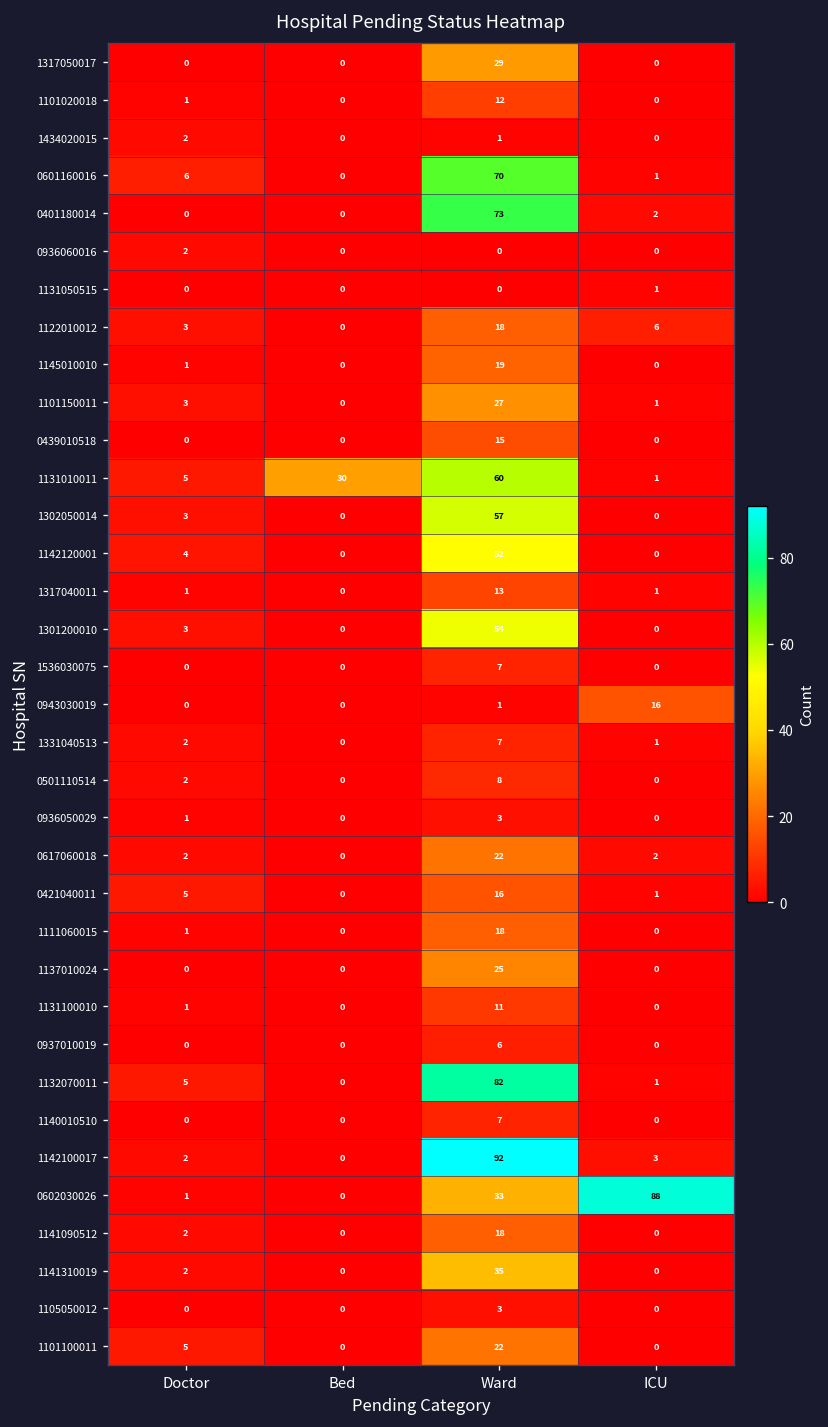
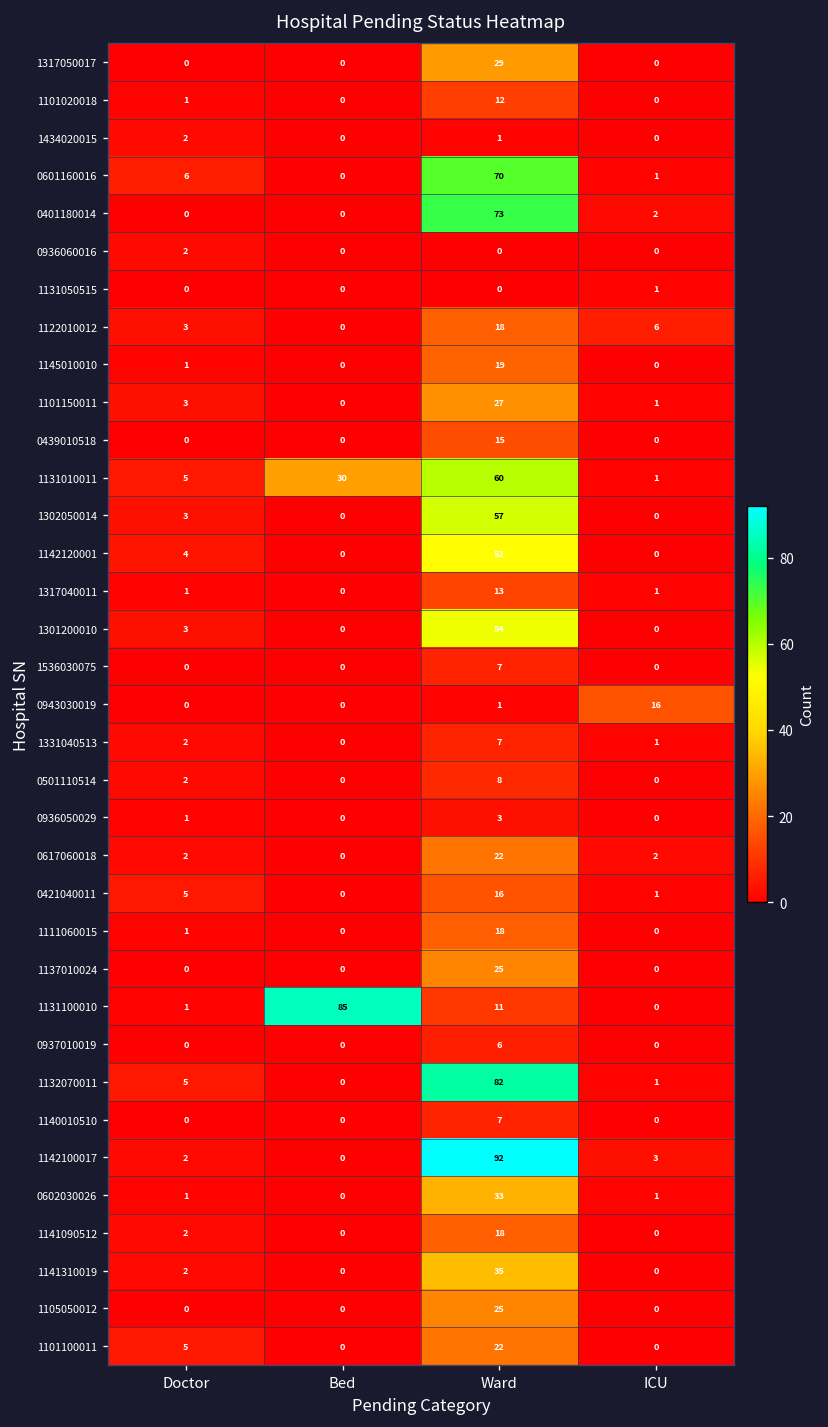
1131100010, Bed: 0 -> 85
0602030026, ICU: 88 -> 1
1105050012, Ward: 3 -> 25
